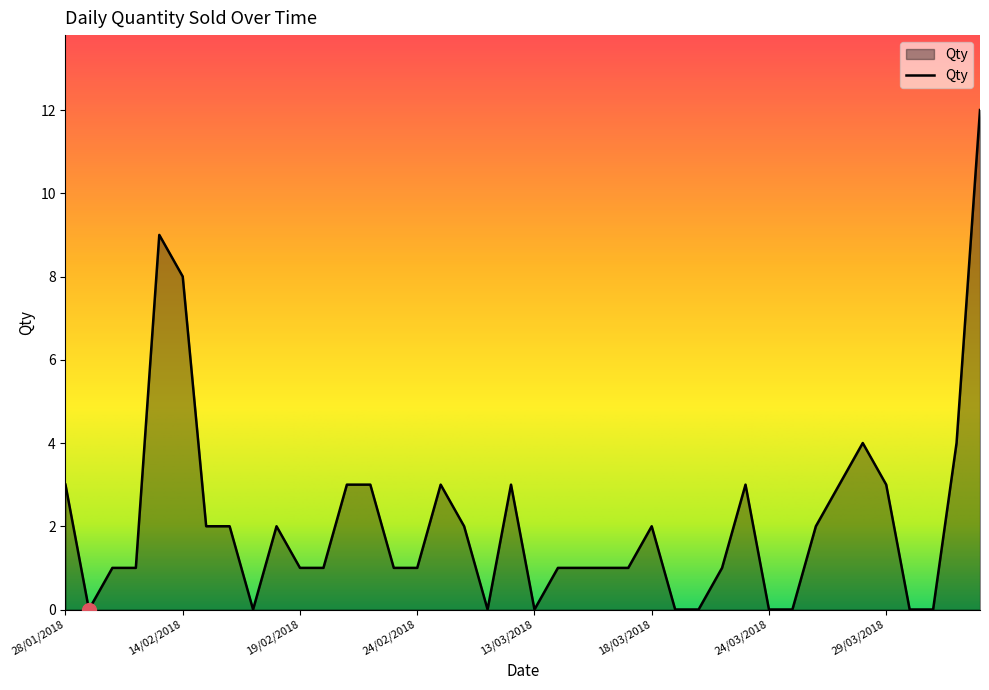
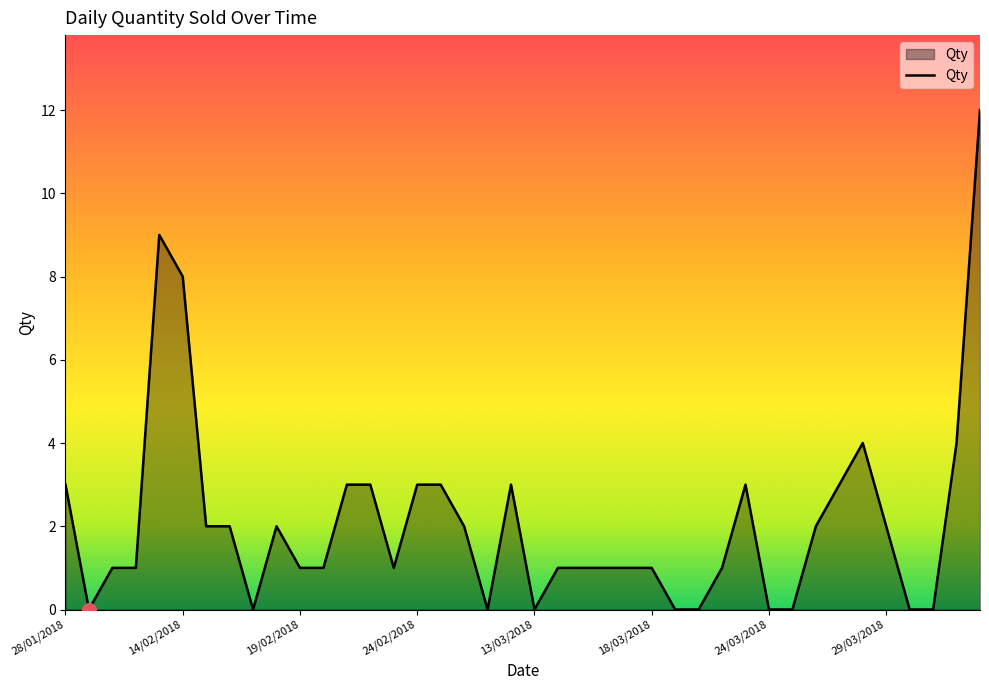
Qty, 24/02/2018: 1 -> 3
Qty, 18/03/2018: 2 -> 1
Qty, 29/03/2018: 3 -> 2
